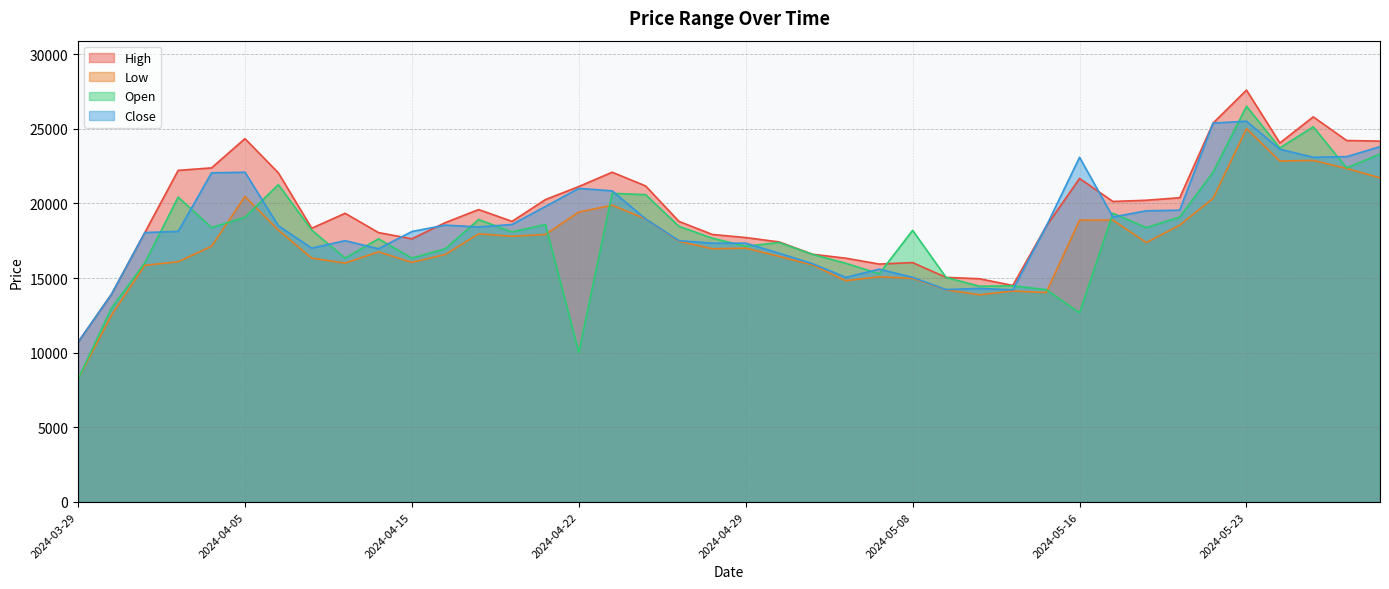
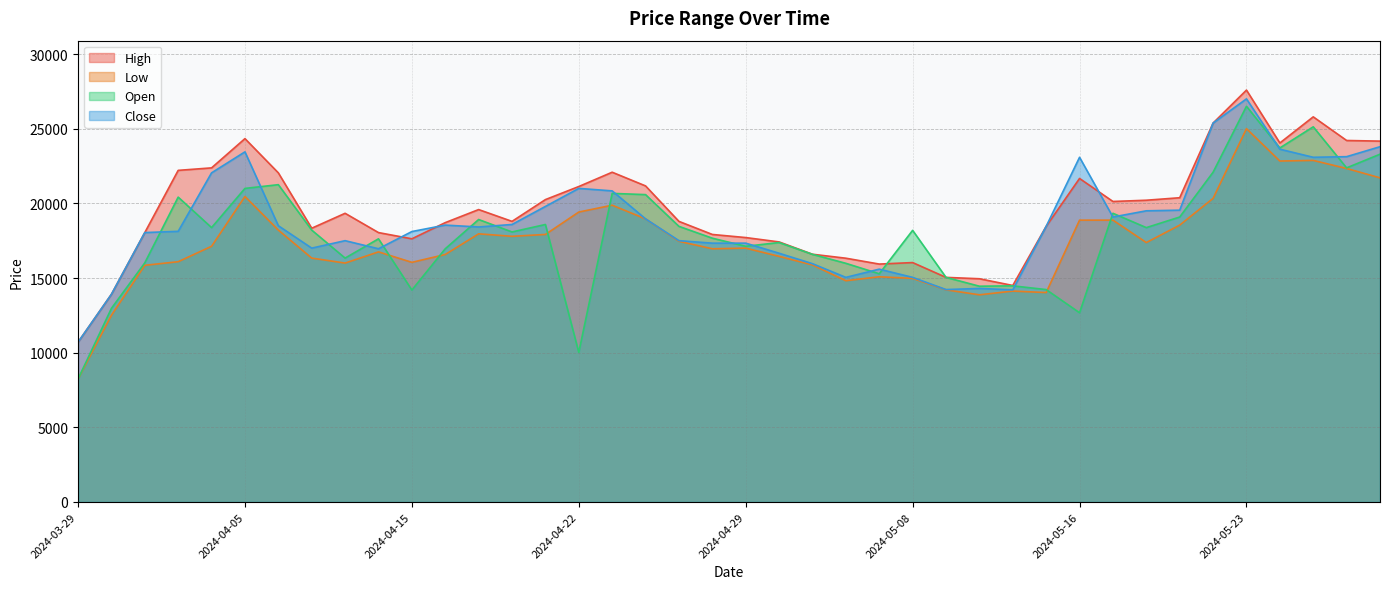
Open, 2024-04-05: 19100 -> 21000
Close, 2024-04-05: 22100 -> 23400
Open, 2024-04-15: 16300 -> 14200
Close, 2024-05-23: 25500 -> 27000
